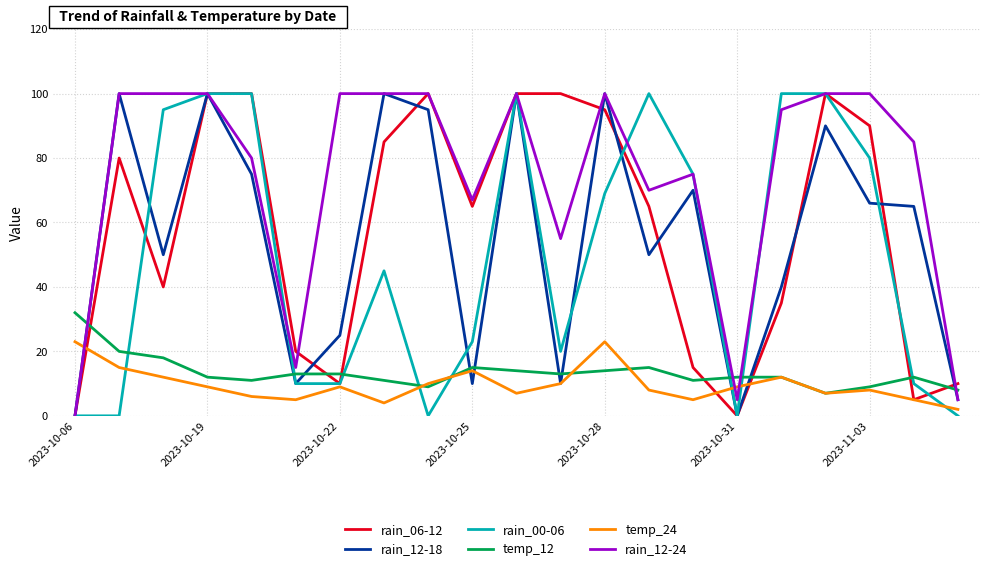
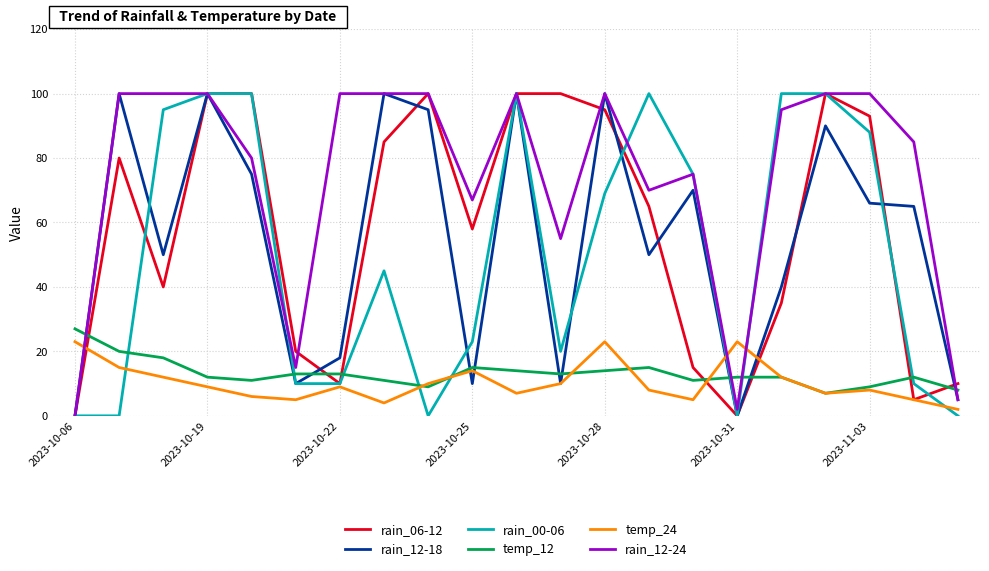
temp_12, 2023-10-06: 32 -> 27
rain_12-18, 2023-10-22: 25 -> 18
rain_06-12, 2023-10-25: 65 -> 58
temp_24, 2023-10-31: 9 -> 23
rain_12-24, 2023-10-31: 5 -> 2
rain_06-12, 2023-11-03: 90 -> 93
rain_00-06, 2023-11-03: 80 -> 88
